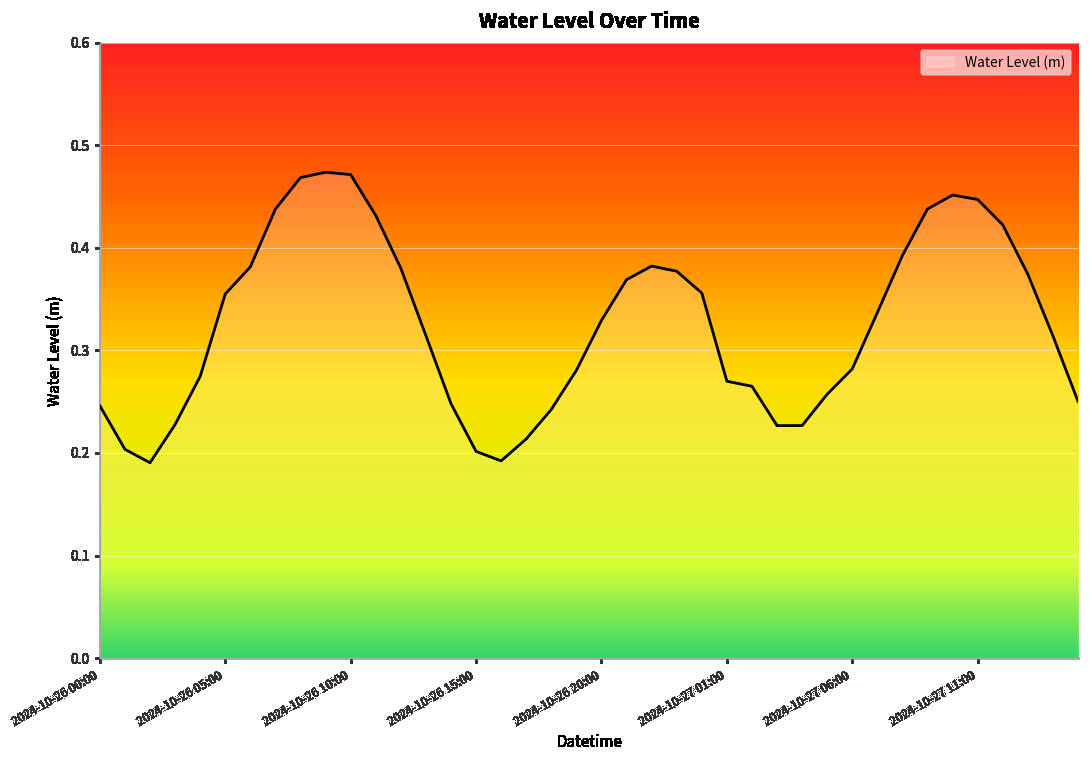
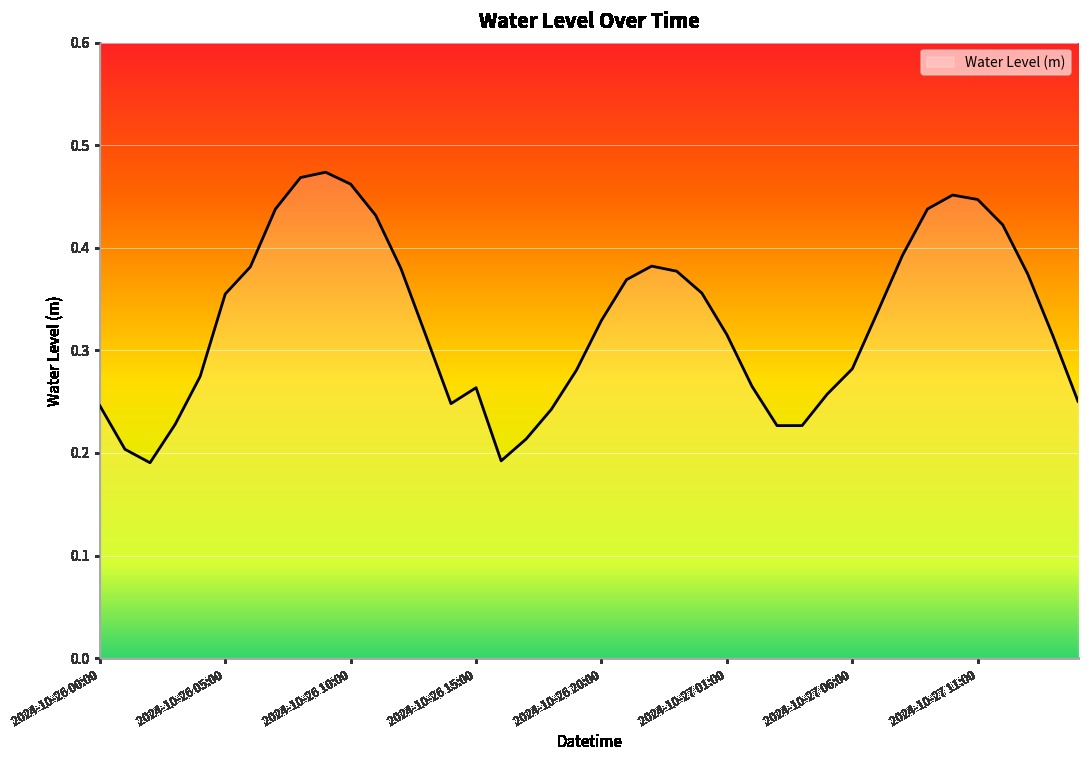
2024-10-26 10:00: 0.47 -> 0.46
2024-10-26 15:00: 0.20 -> 0.26
2024-10-27 01:00: 0.27 -> 0.32
